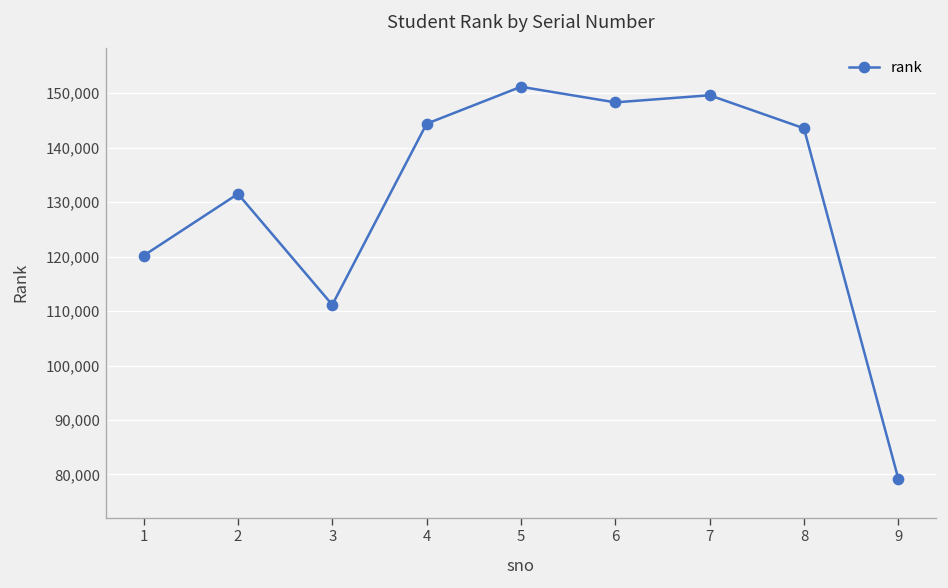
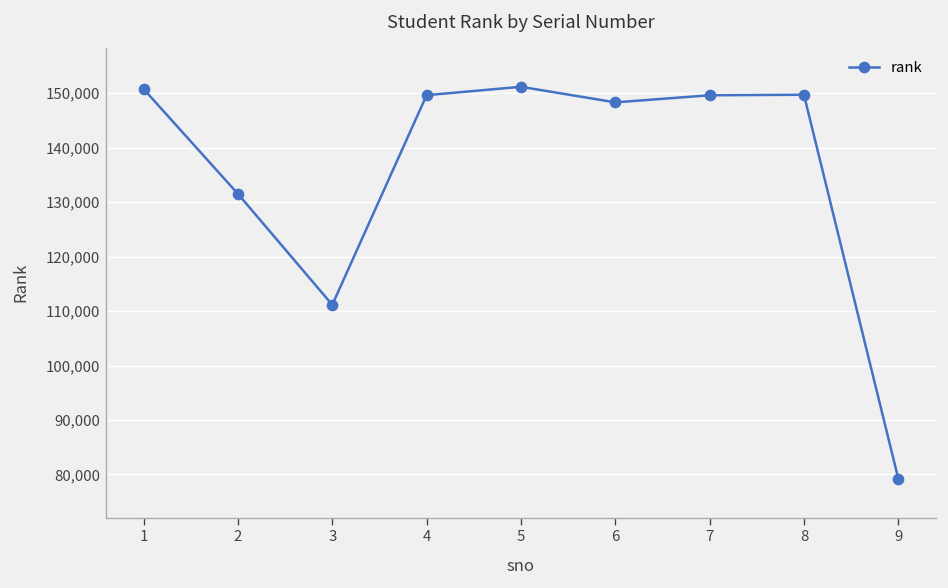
1: 120,000 -> 151,000
4: 144,000 -> 150,000
8: 144,000 -> 150,000
